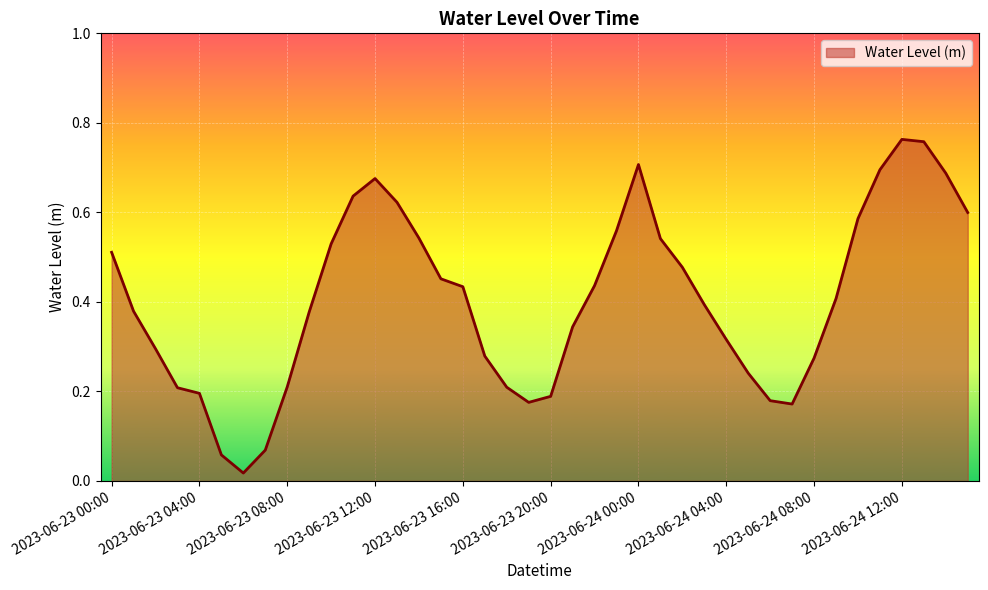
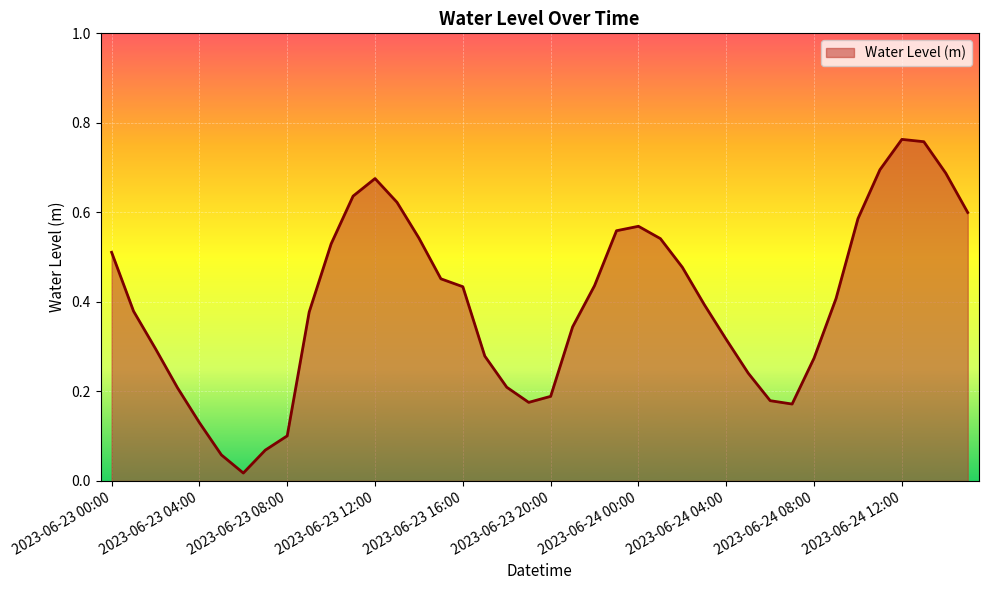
2023-06-23 04:00: 0.20 -> 0.13
2023-06-23 08:00: 0.21 -> 0.10
2023-06-24 00:00: 0.71 -> 0.57
